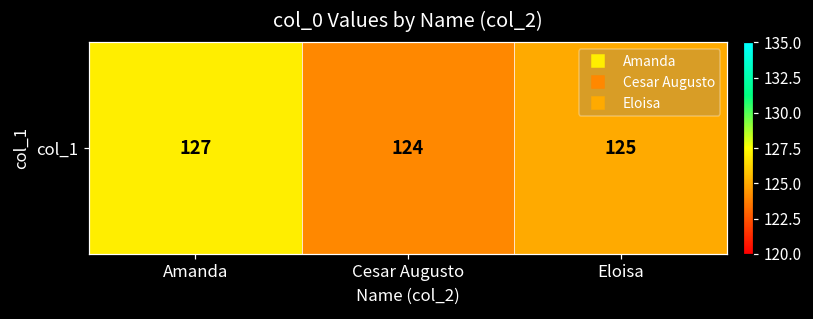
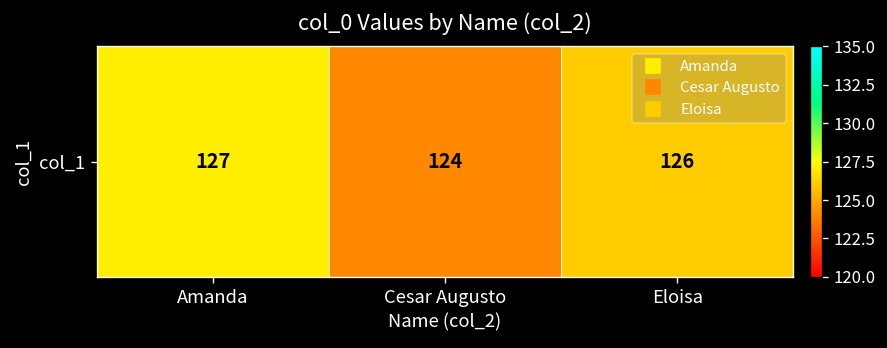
col_1, Eloisa: 125 -> 126
